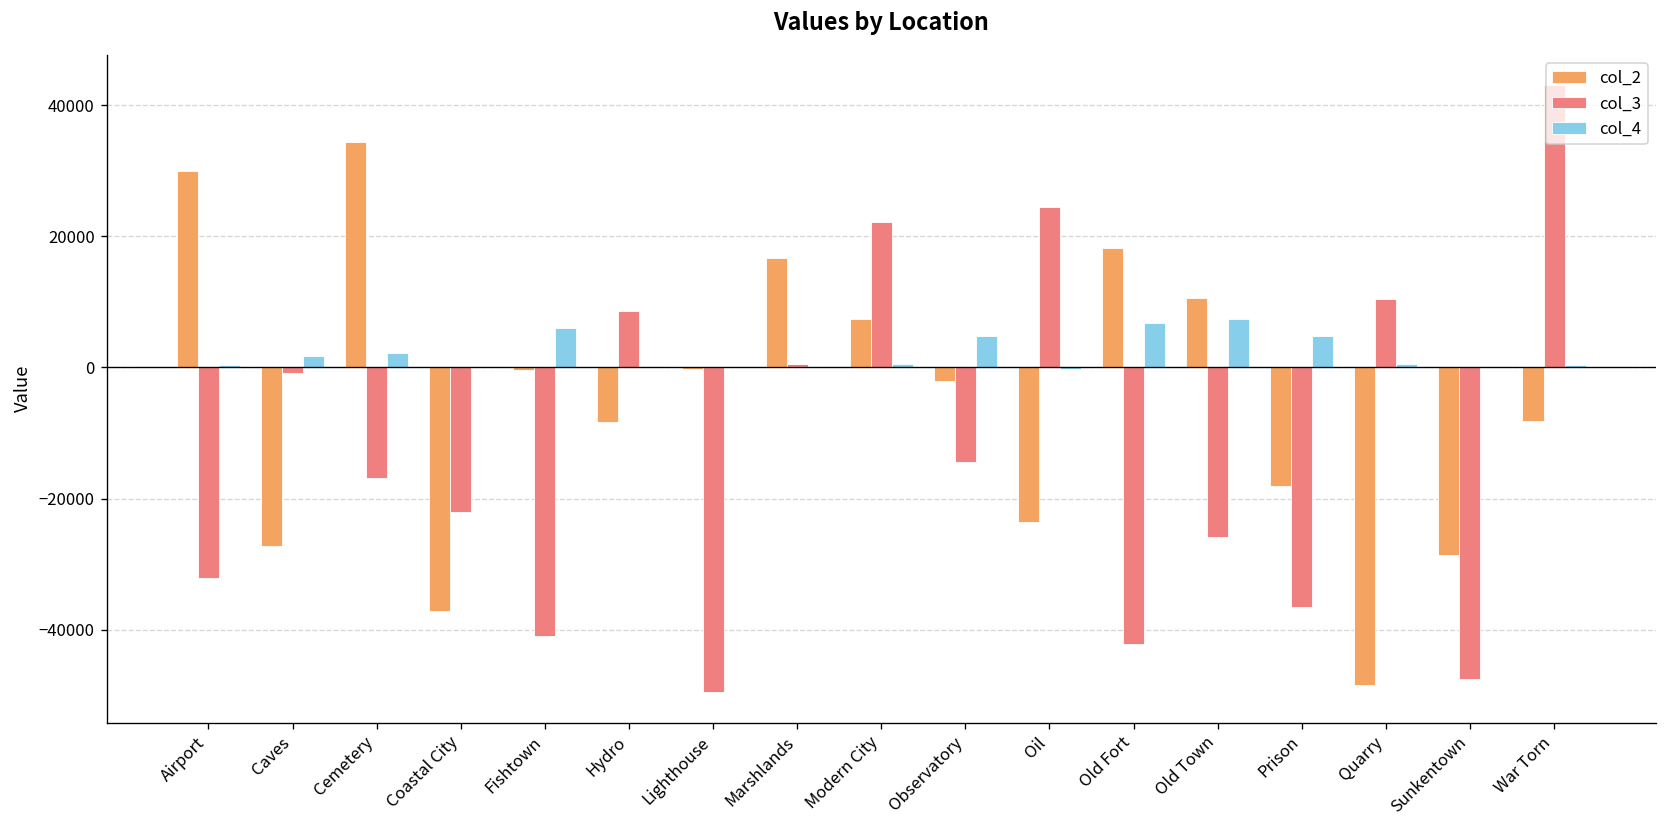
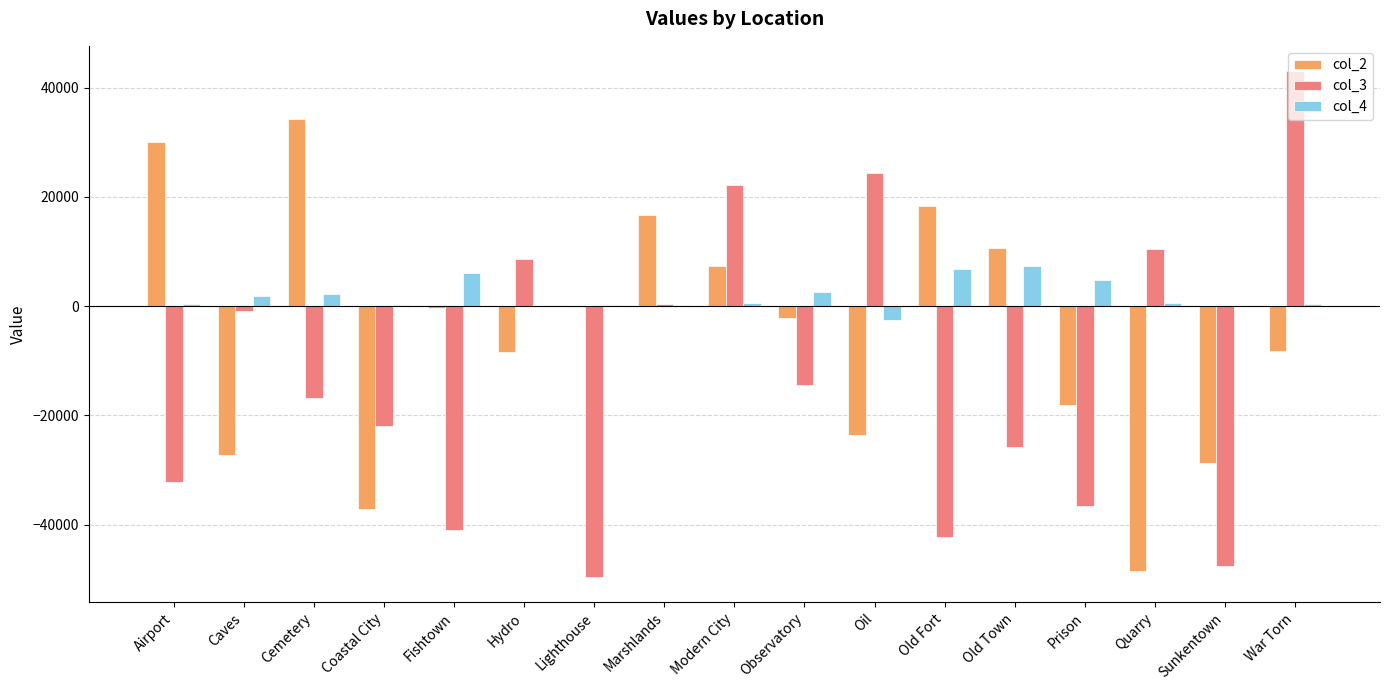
col_4, Observatory: 5000 -> 3000
col_4, Oil: 0 -> -3000
